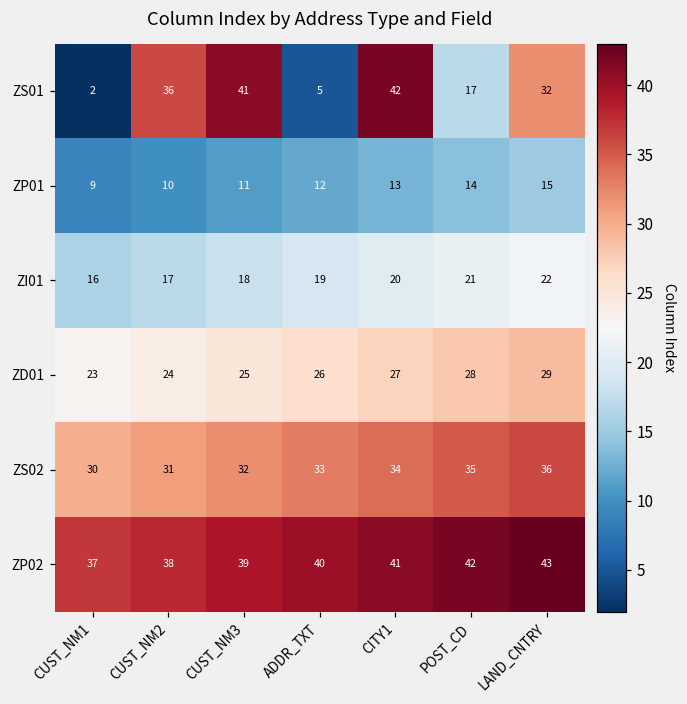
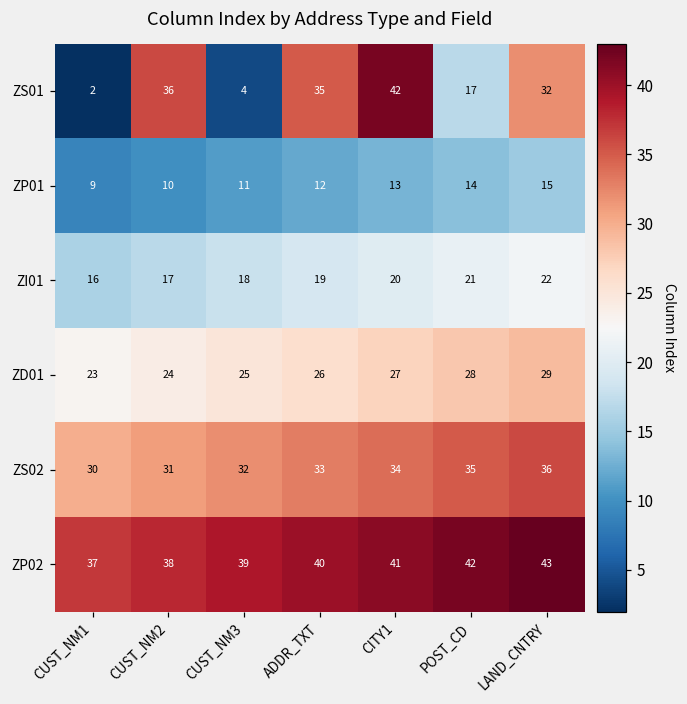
ZS01, CUST_NM3: 41 -> 4
ZS01, ADDR_TXT: 5 -> 35
